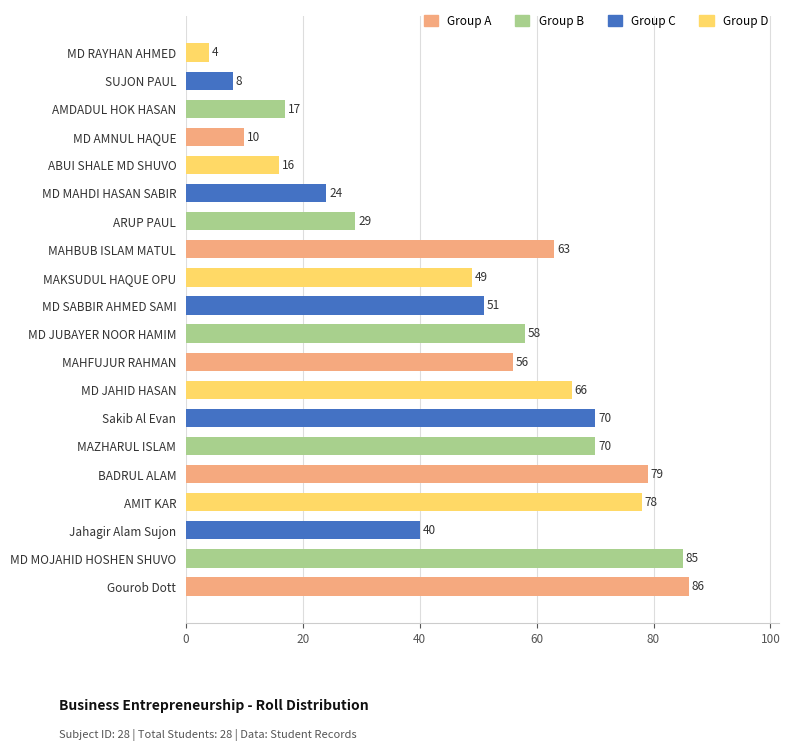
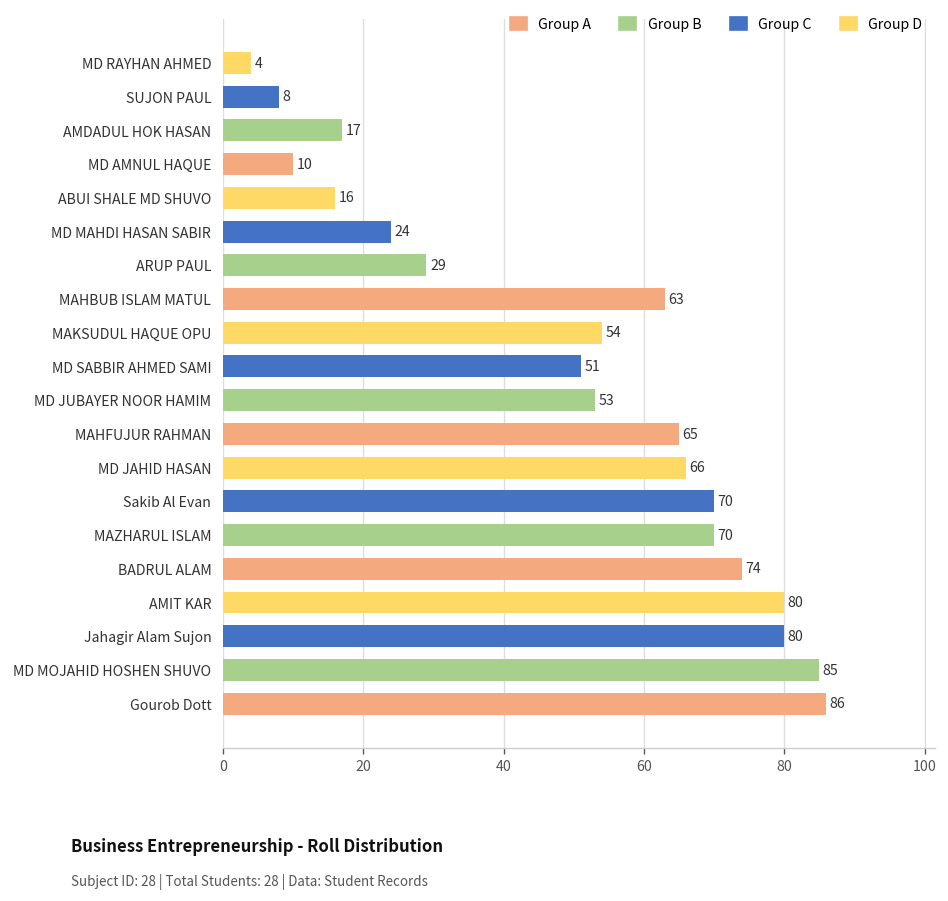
MAKSUDUL HAQUE OPU: 49 -> 54
MD JUBAYER NOOR HAMIM: 58 -> 53
MAHFUJUR RAHMAN: 56 -> 65
BADRUL ALAM: 79 -> 74
AMIT KAR: 78 -> 80
Jahagir Alam Sujon: 40 -> 80
